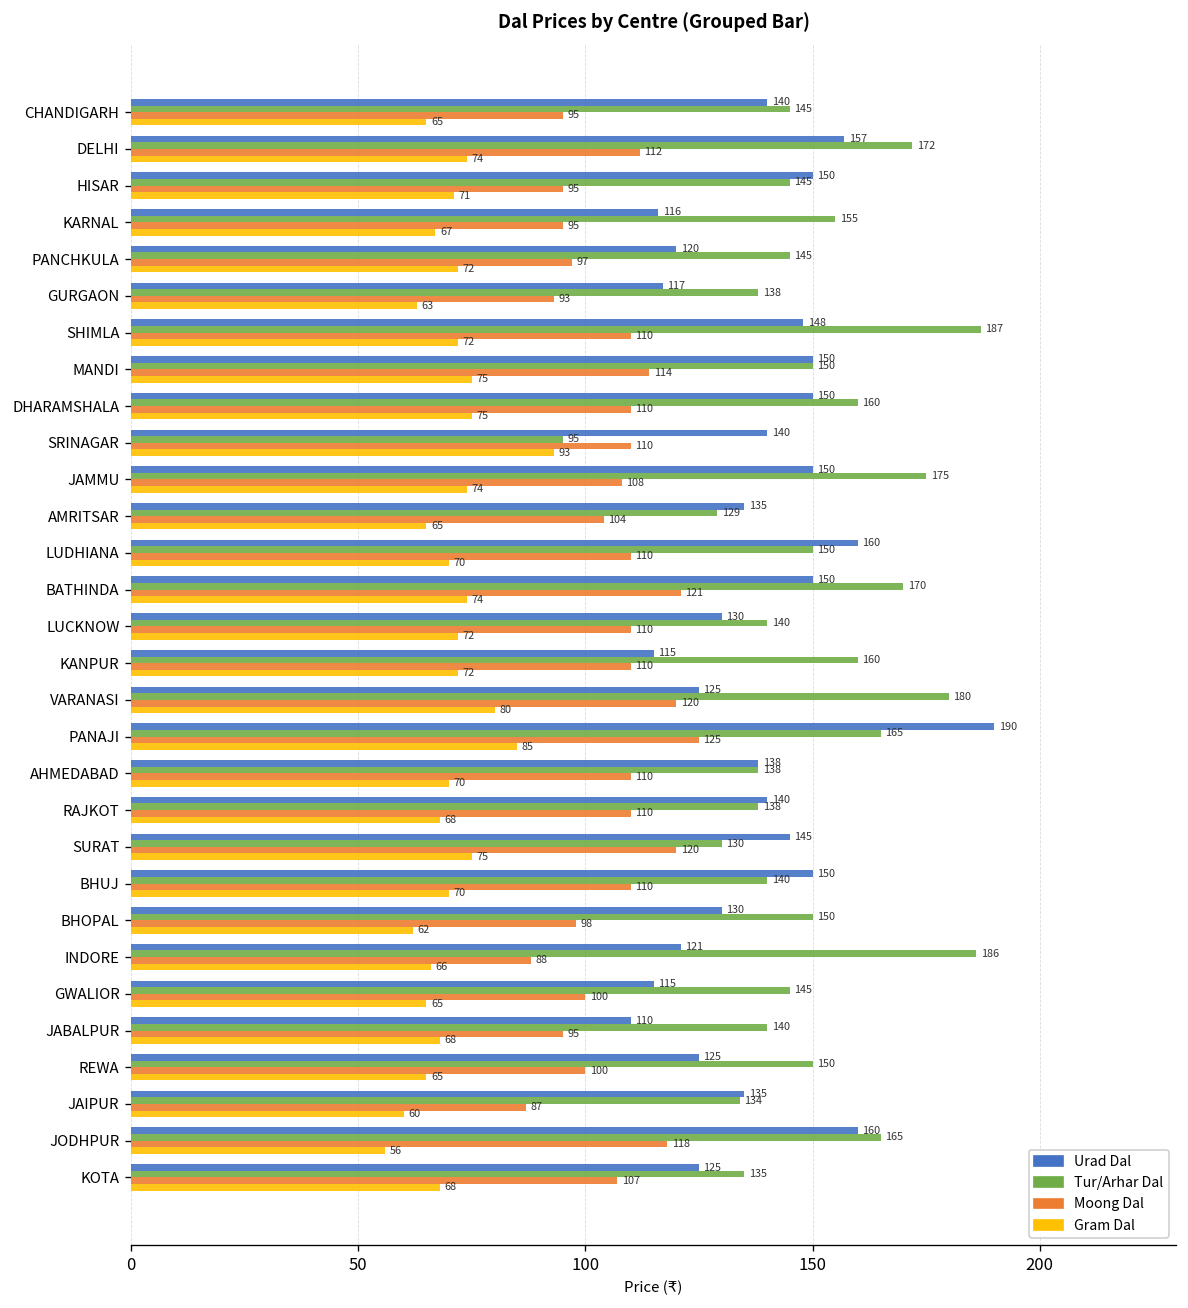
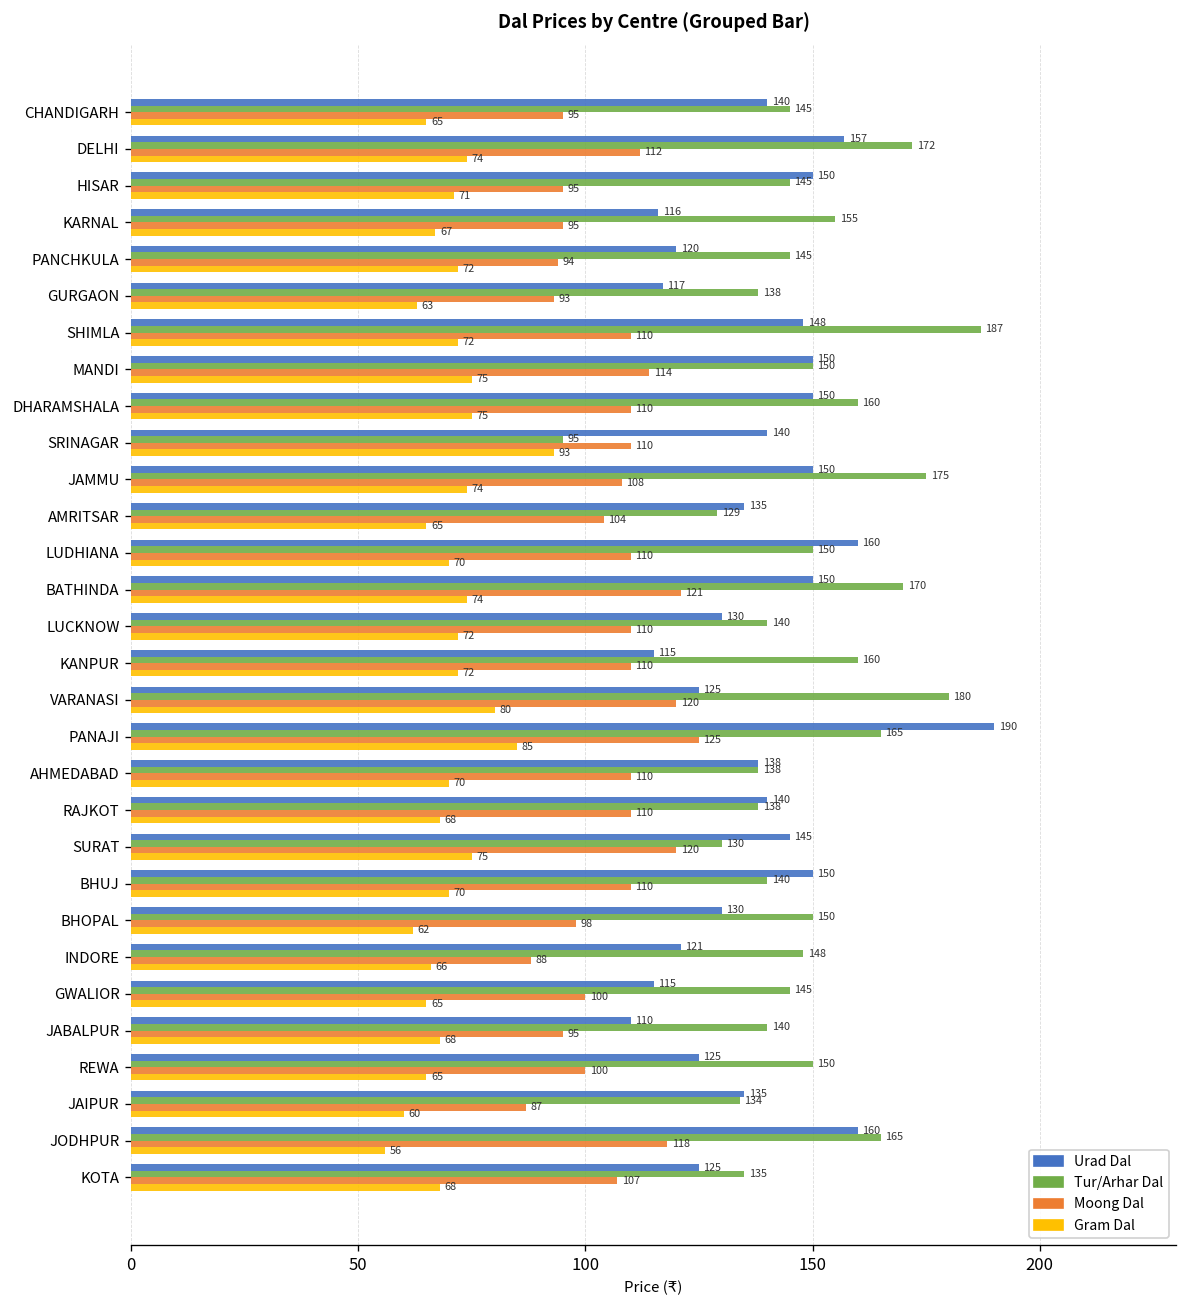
Moong Dal, PANCHKULA: 97 -> 94
Tur/Arhar Dal, INDORE: 186 -> 148
